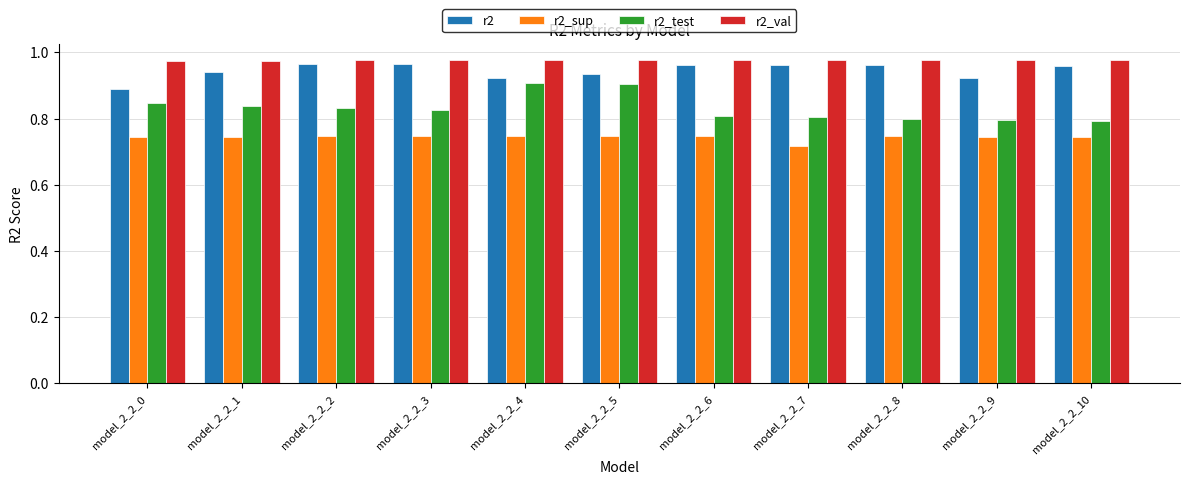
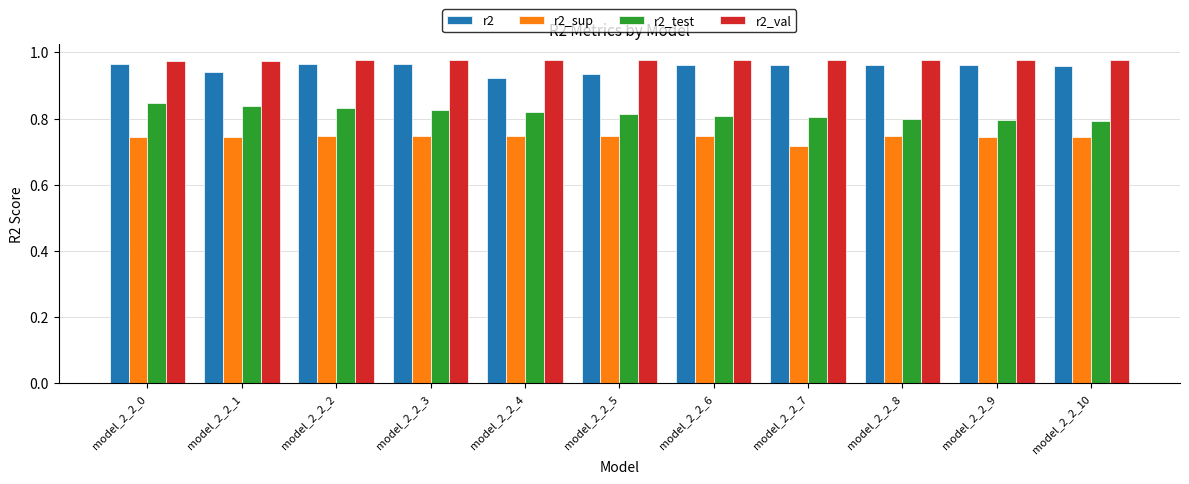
r2, model_2_2_0: 0.89 -> 0.97
r2_test, model_2_2_4: 0.91 -> 0.82
r2_test, model_2_2_5: 0.90 -> 0.81
r2, model_2_2_9: 0.92 -> 0.96
